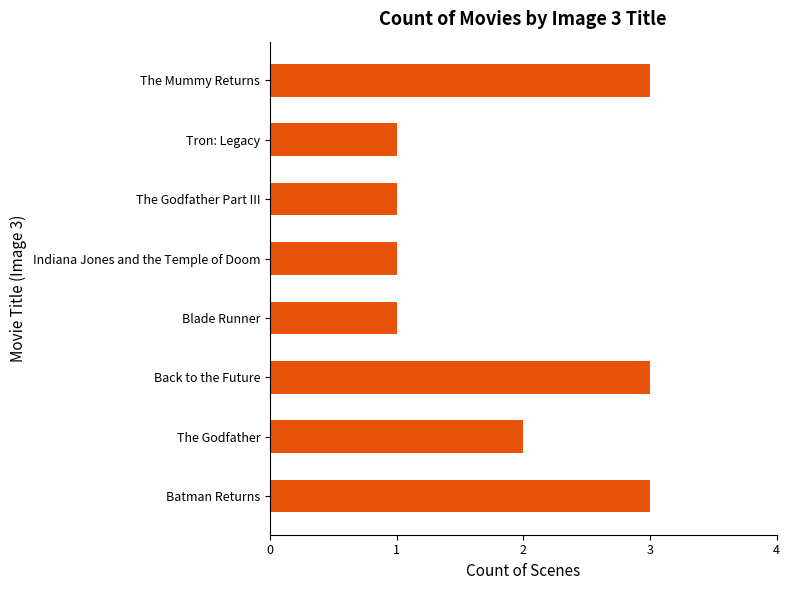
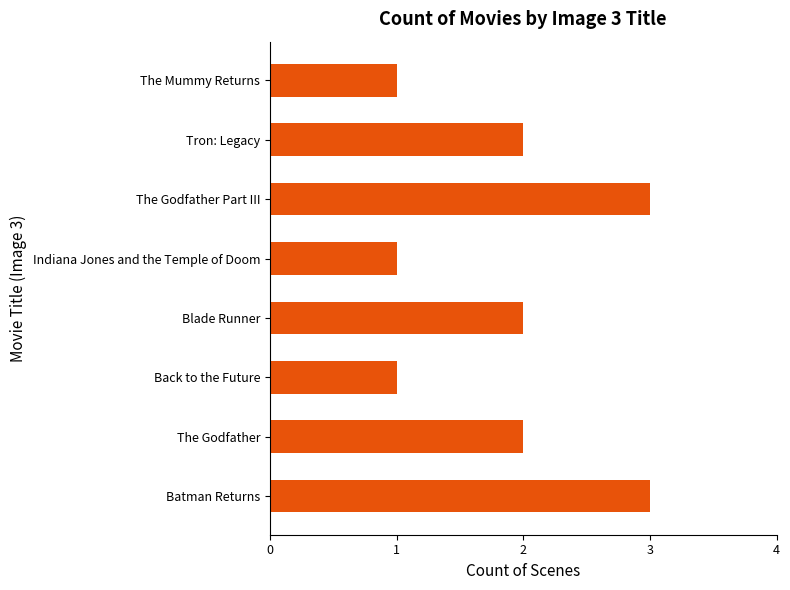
The Mummy Returns: 3 -> 1
Tron: Legacy: 1 -> 2
The Godfather Part III: 1 -> 3
Blade Runner: 1 -> 2
Back to the Future: 3 -> 1
